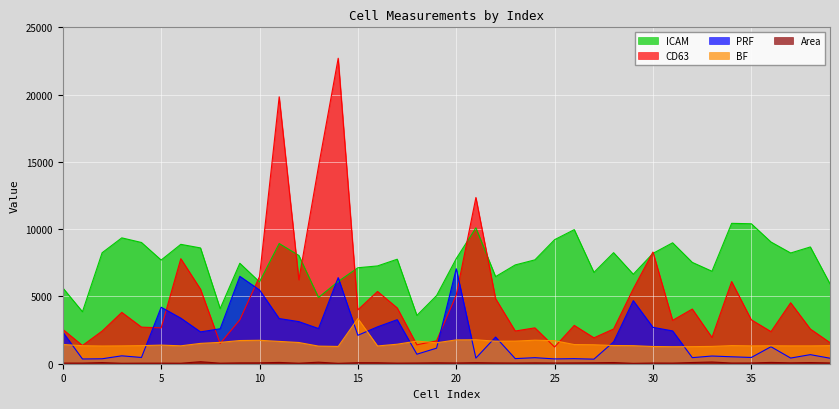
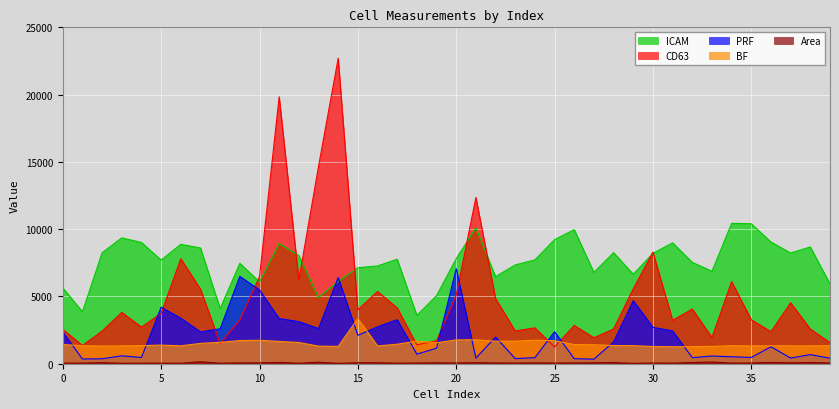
CD63, 5: 2700 -> 3700
PRF, 25: 400 -> 2400
